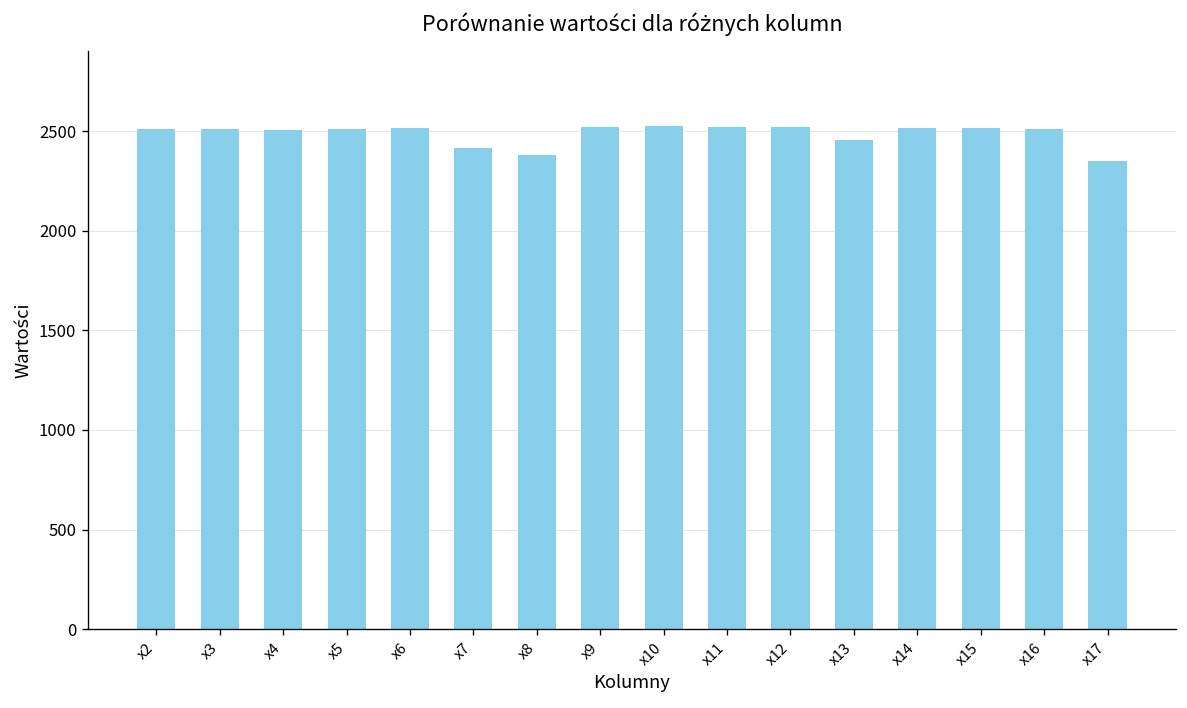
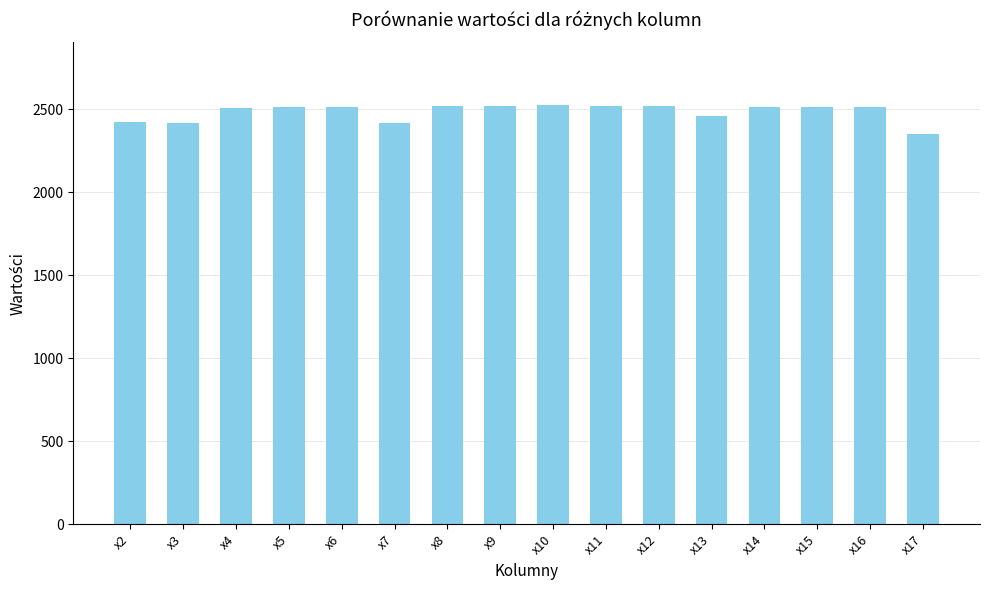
x2: 2510 -> 2420
x3: 2510 -> 2420
x8: 2380 -> 2520
